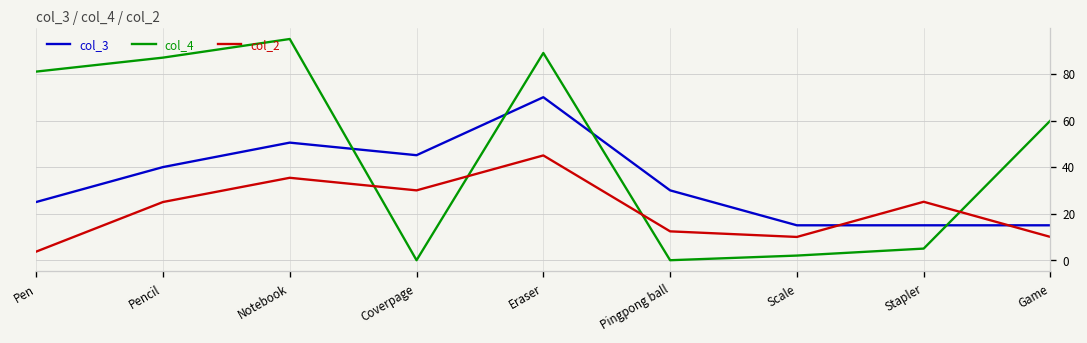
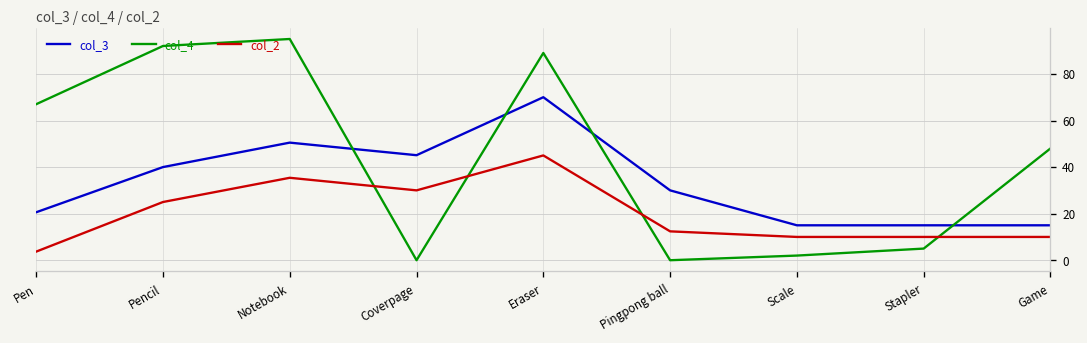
col_3, Pen: 25 -> 21
col_4, Pen: 81 -> 67
col_4, Pencil: 87 -> 92
col_2, Stapler: 25 -> 10
col_4, Game: 60 -> 48
